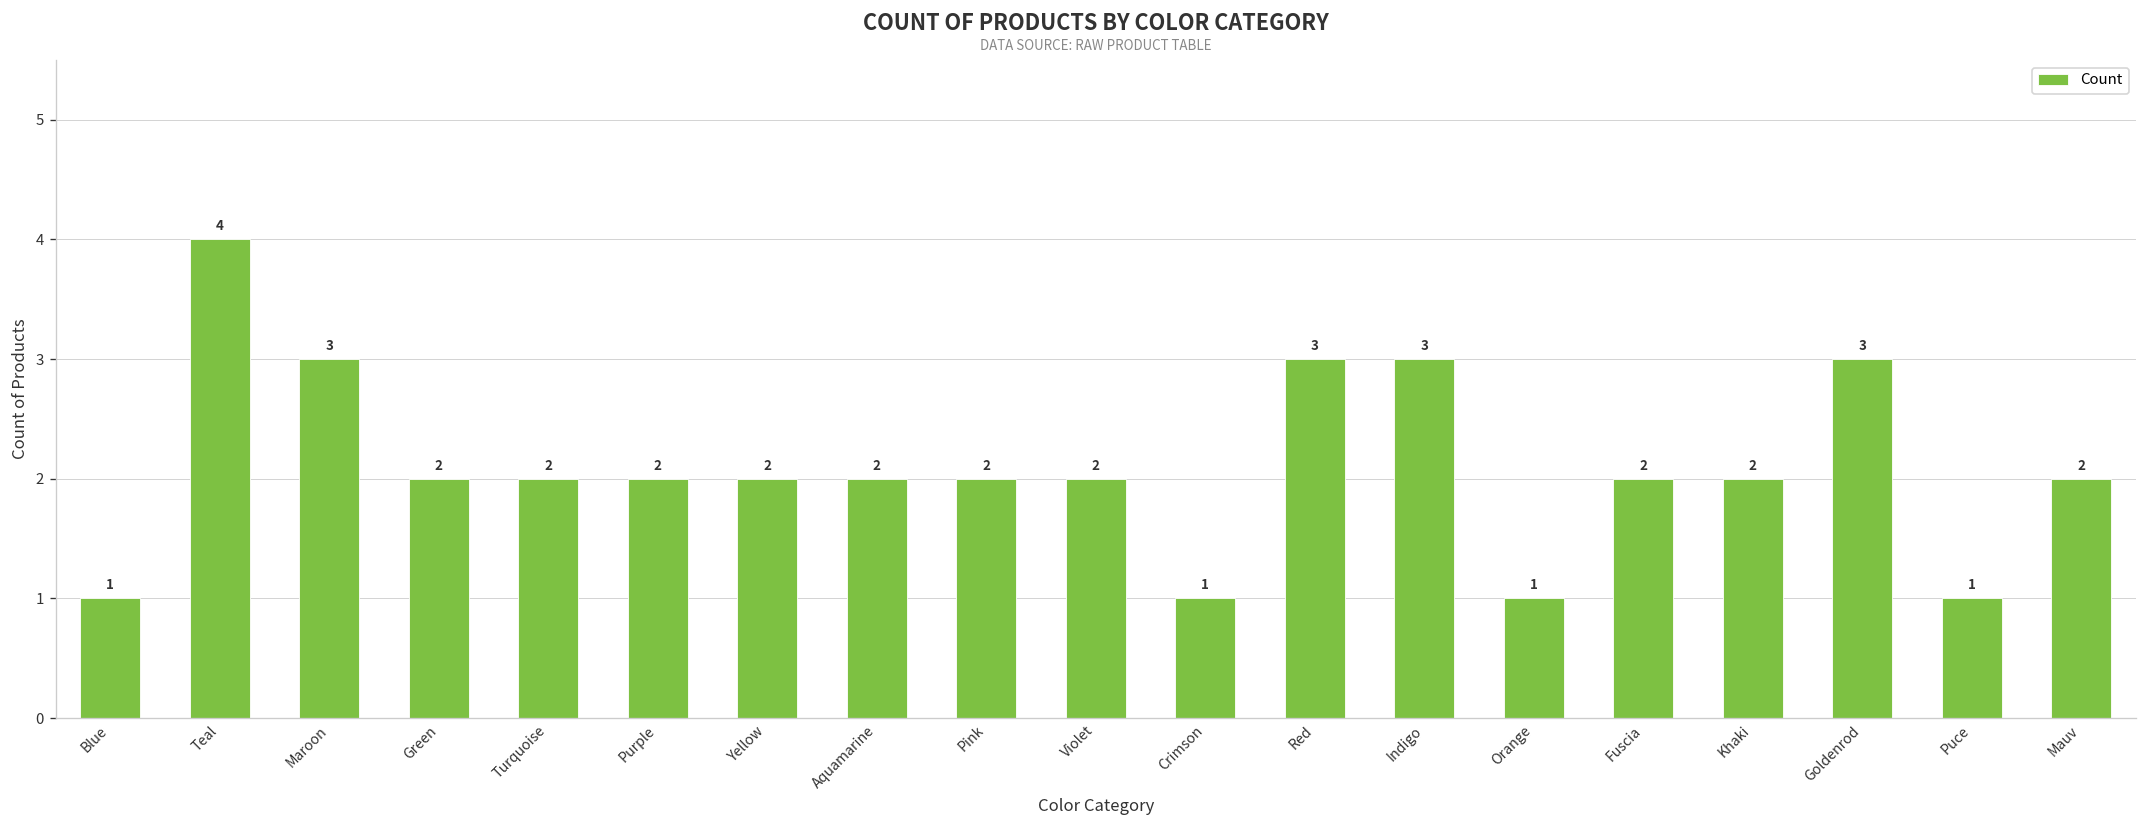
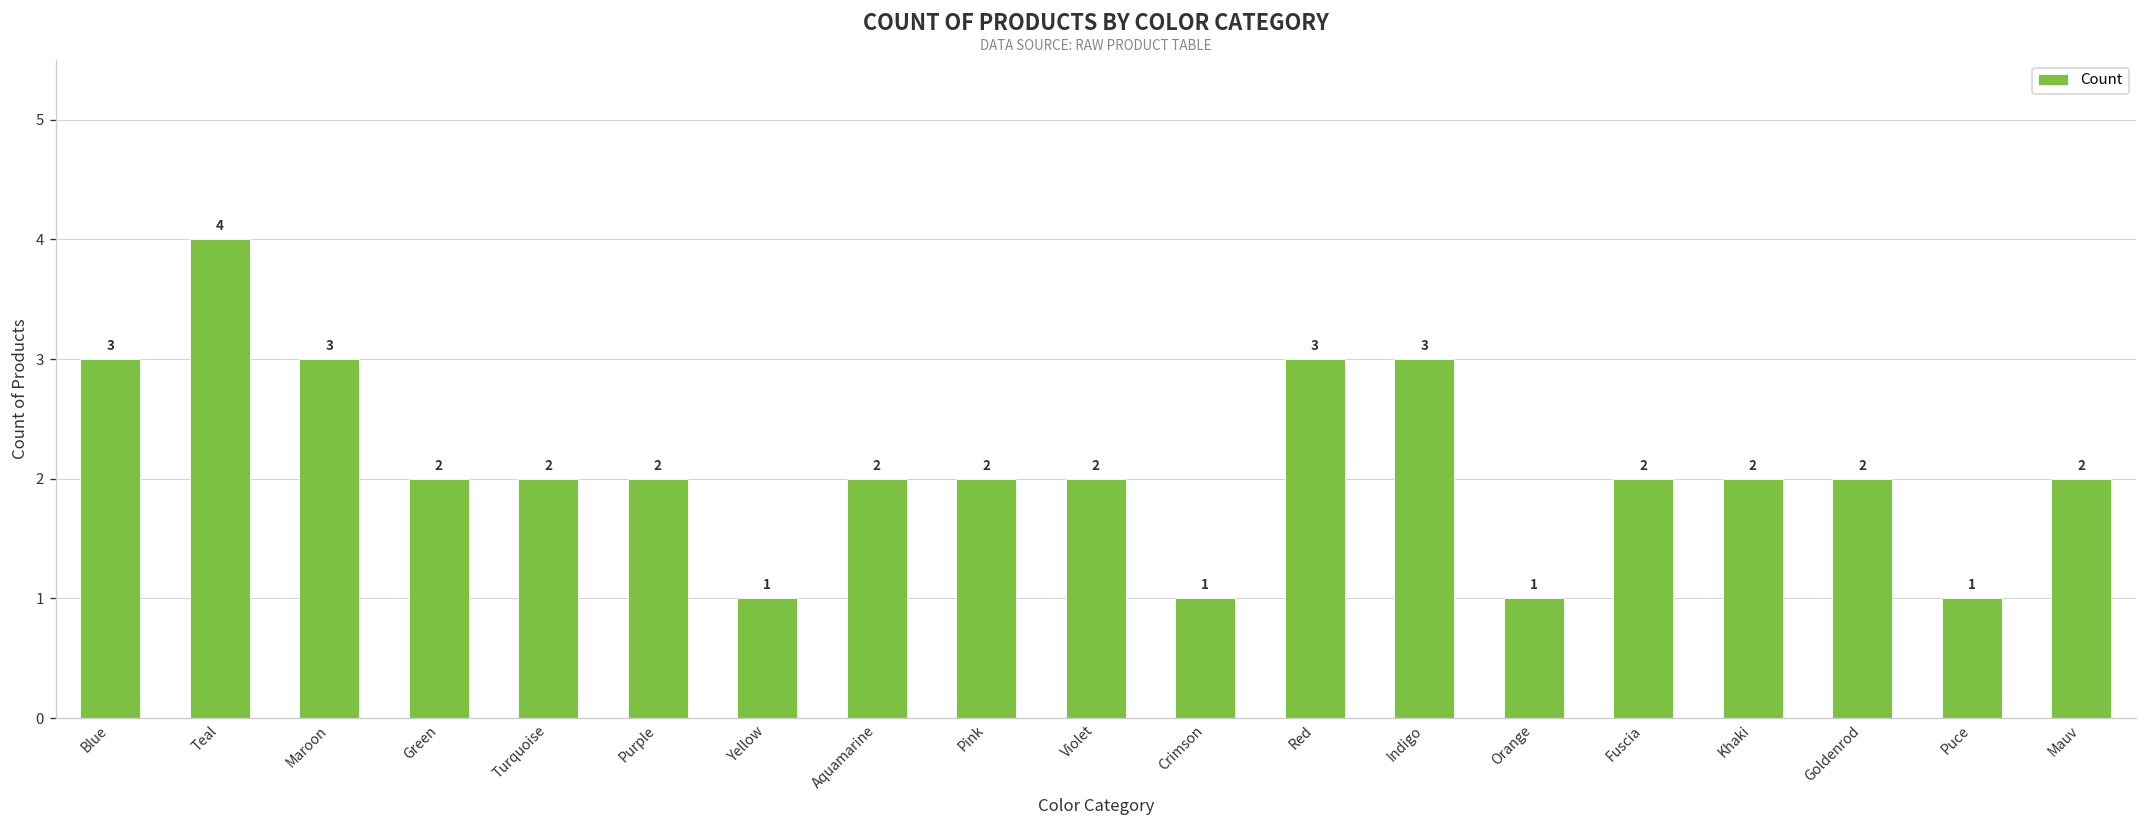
Blue: 1 -> 3
Yellow: 2 -> 1
Goldenrod: 3 -> 2
